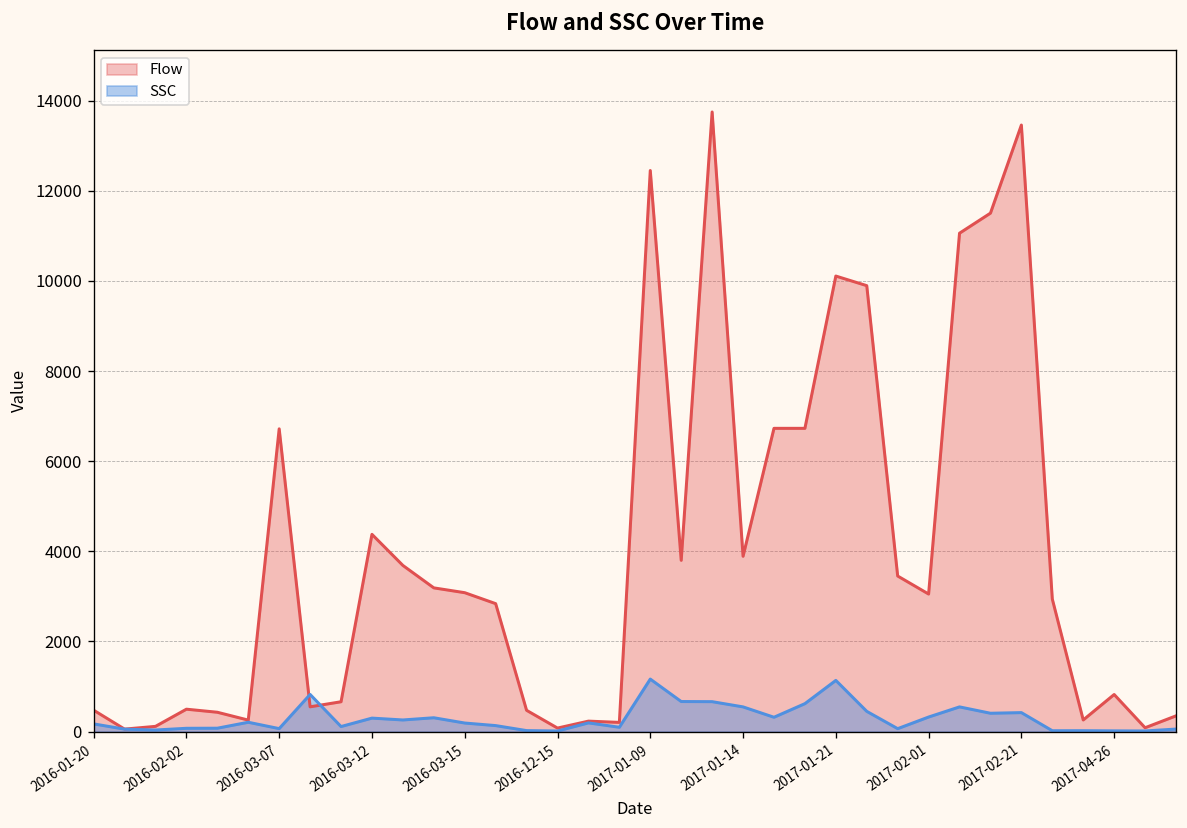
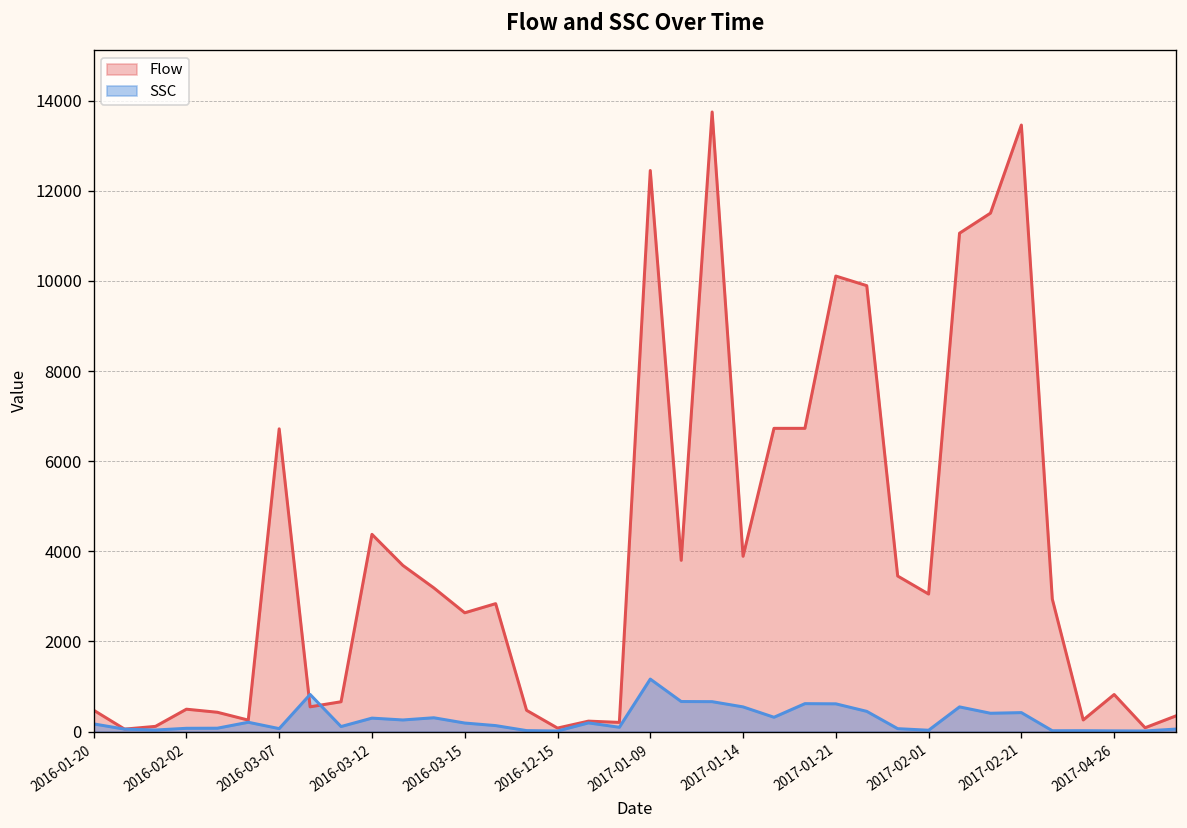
Flow, 2016-03-15: 3100 -> 2600
SSC, 2017-01-21: 1100 -> 600
SSC, 2017-02-01: 300 -> 0
